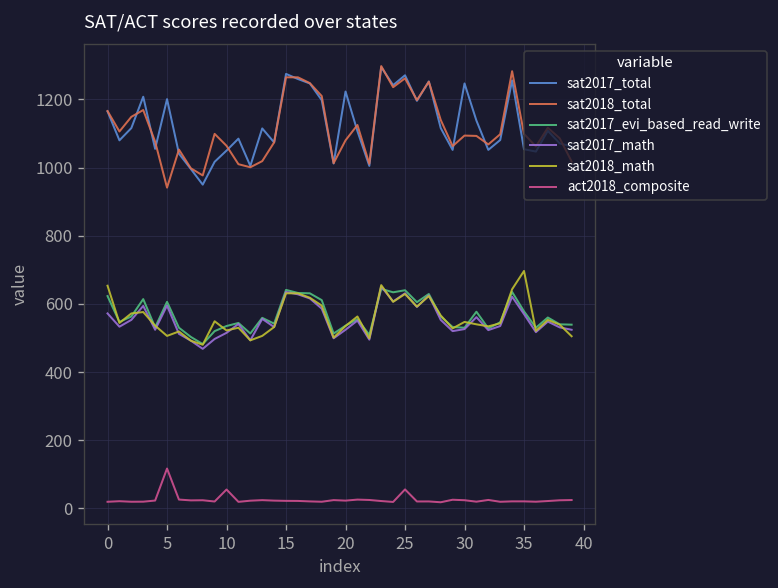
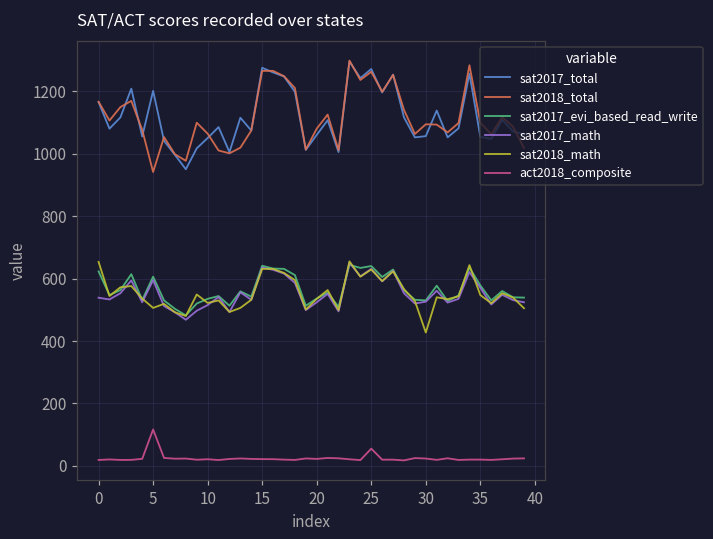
sat2017_math, 0: 570 -> 540
act2018_composite, 10: 60 -> 20
sat2017_total, 20: 1220 -> 1060
sat2017_total, 30: 1250 -> 1060
sat2018_math, 30: 550 -> 430
sat2018_math, 35: 700 -> 550
